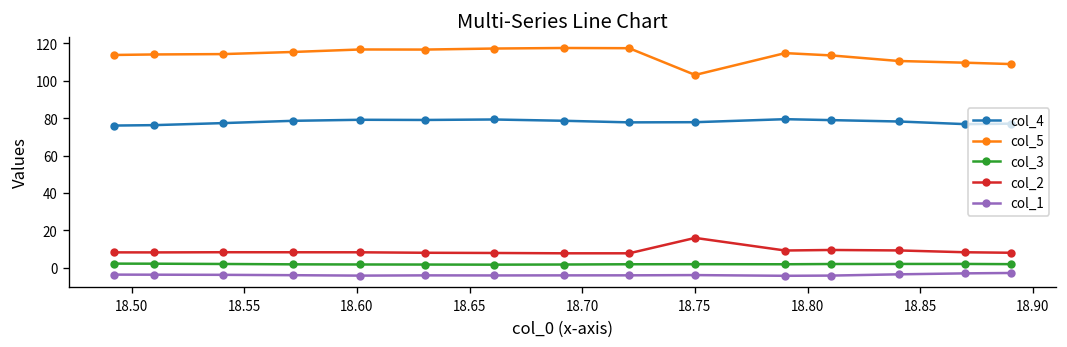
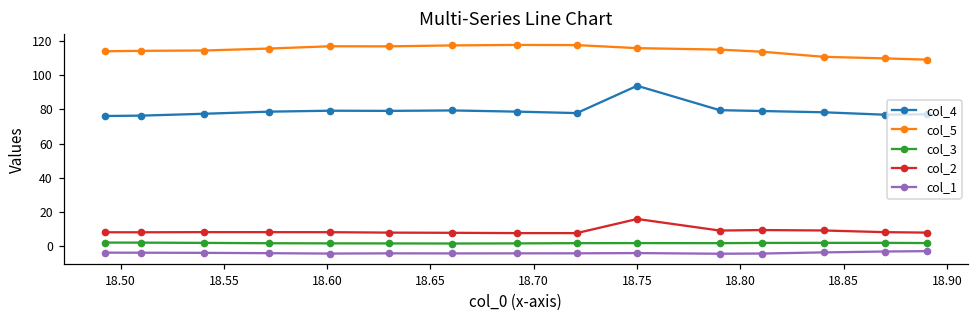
col_4, 18.75: 78 -> 94
col_5, 18.75: 103 -> 116
